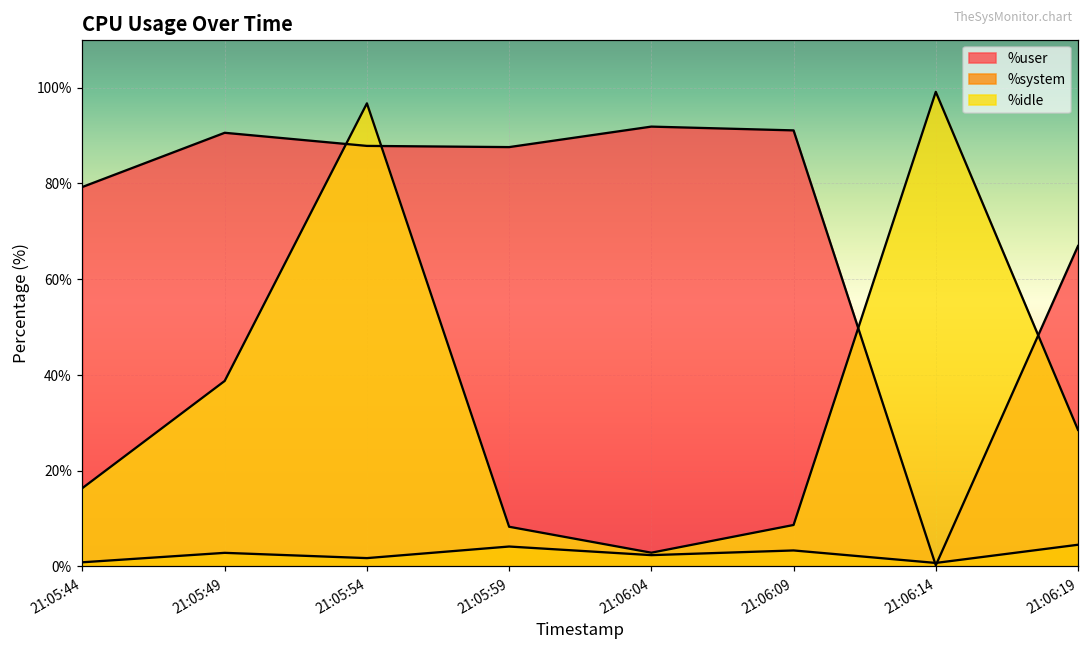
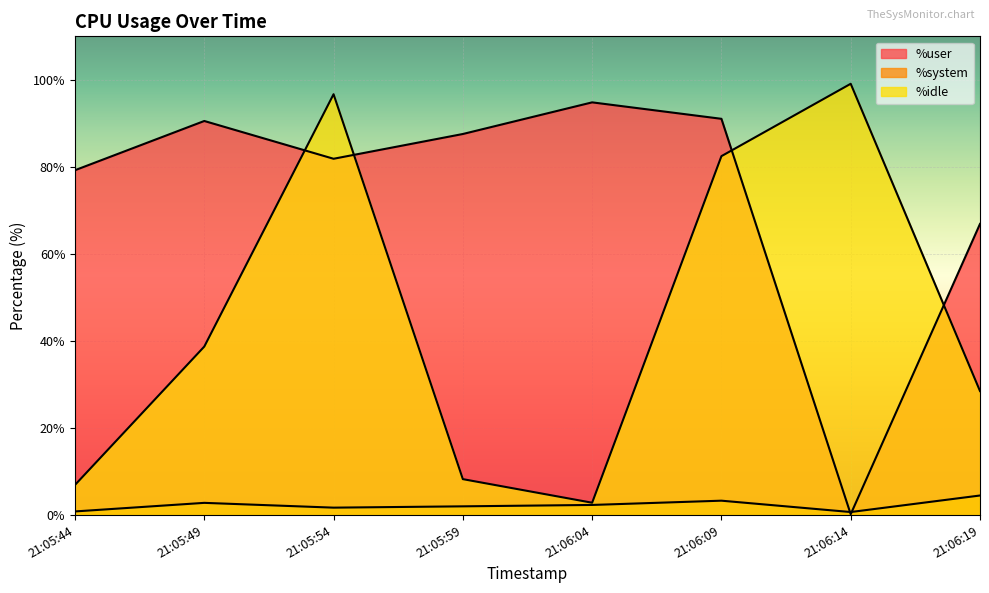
%idle, 21:05:44: 16% -> 7%
%user, 21:05:54: 88% -> 82%
%system, 21:05:59: 4% -> 2%
%user, 21:06:04: 92% -> 95%
%idle, 21:06:09: 9% -> 82%
